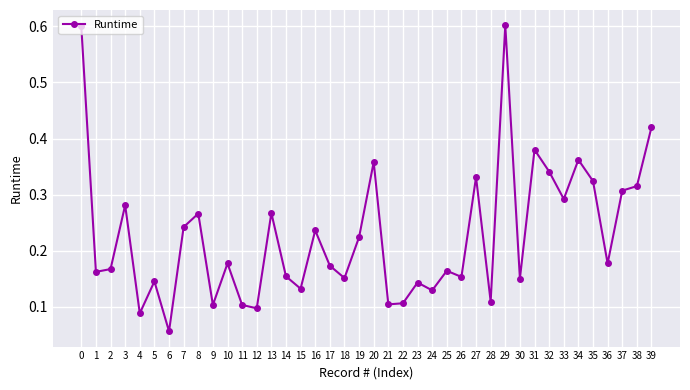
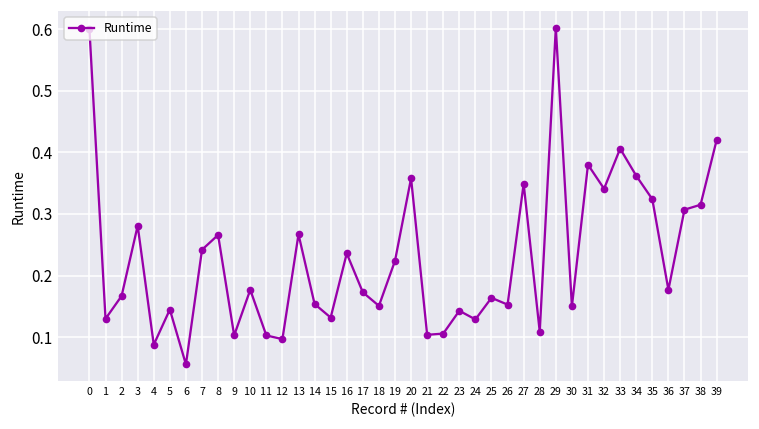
1: 0.16 -> 0.13
27: 0.33 -> 0.35
33: 0.29 -> 0.41
